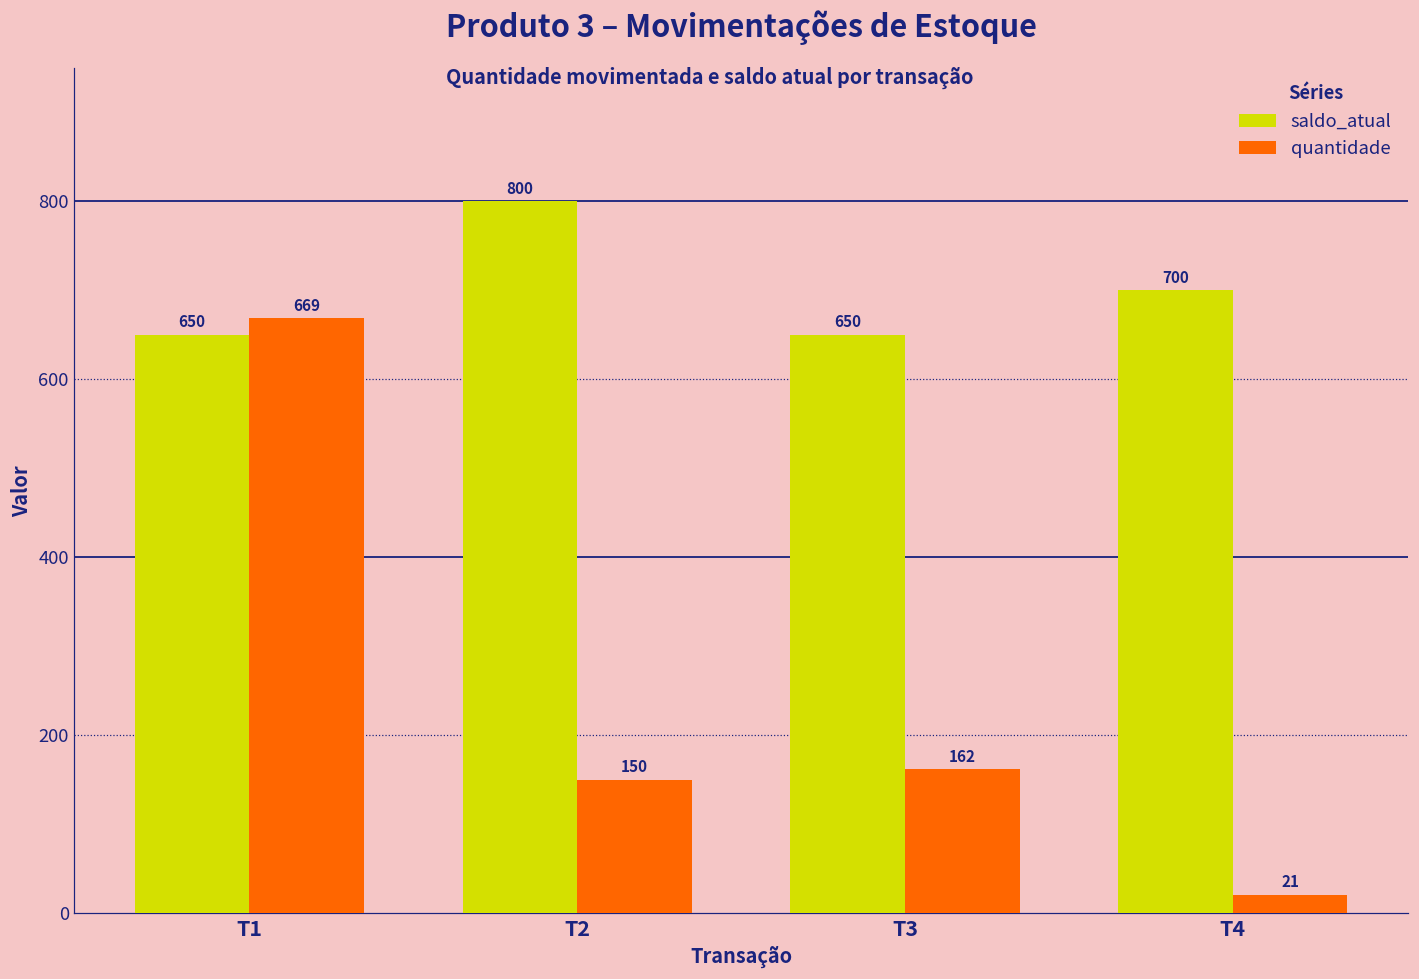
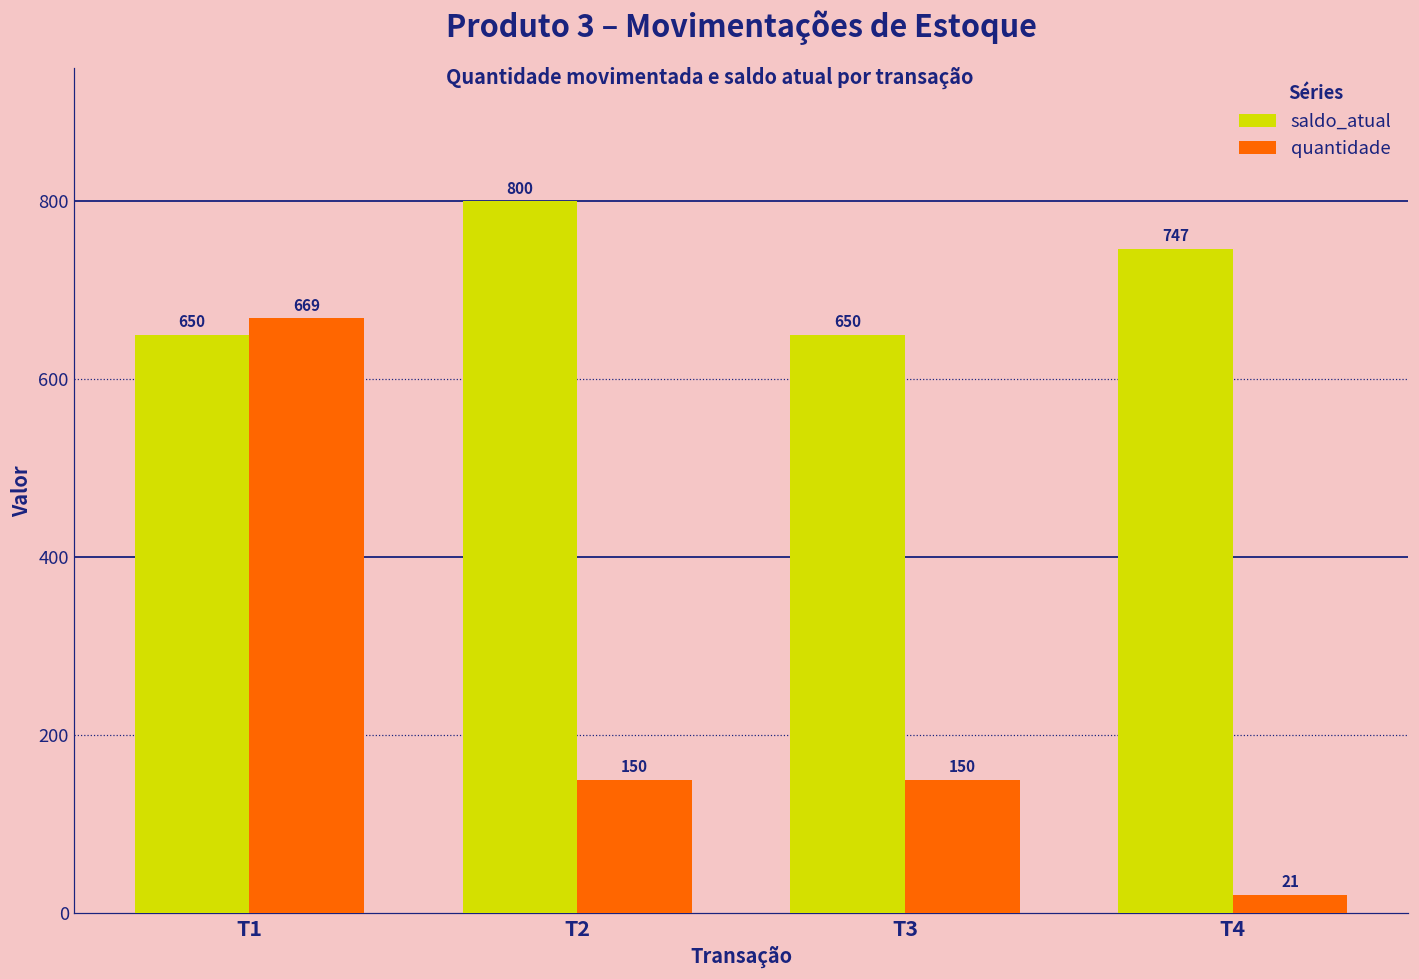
quantidade, T3: 162 -> 150
saldo_atual, T4: 700 -> 747
